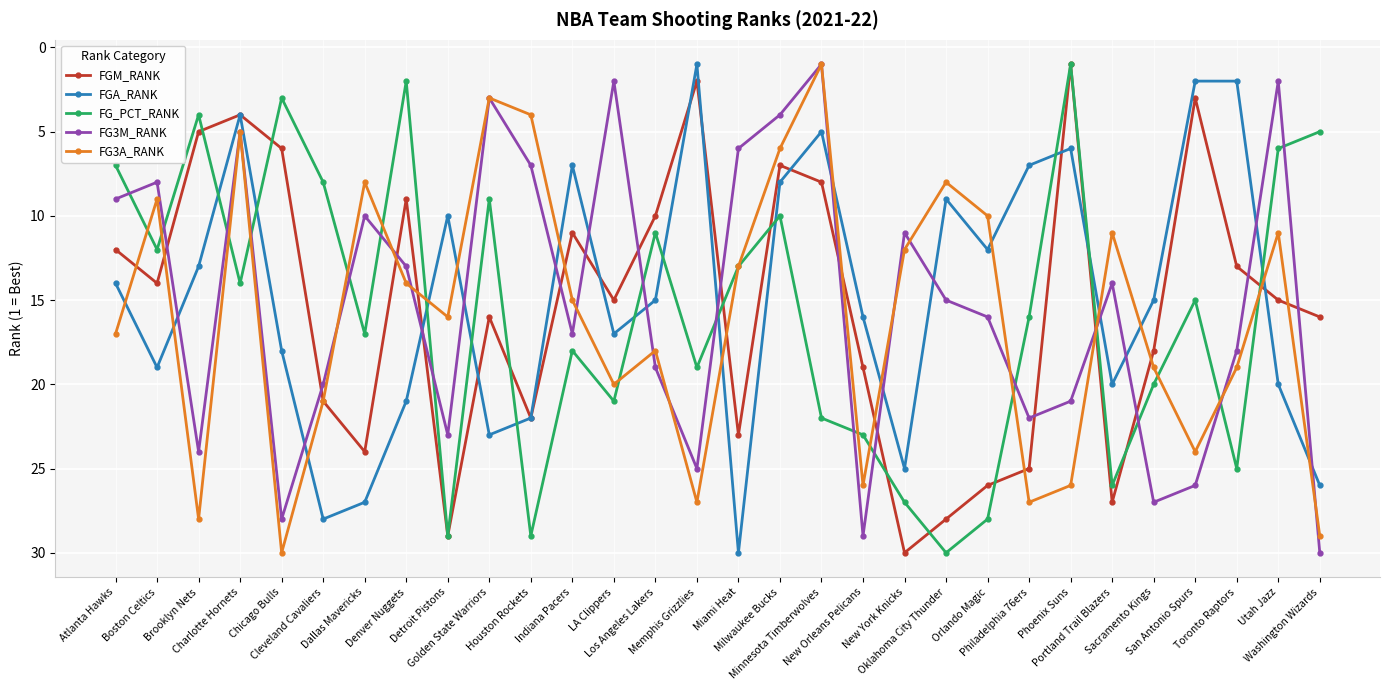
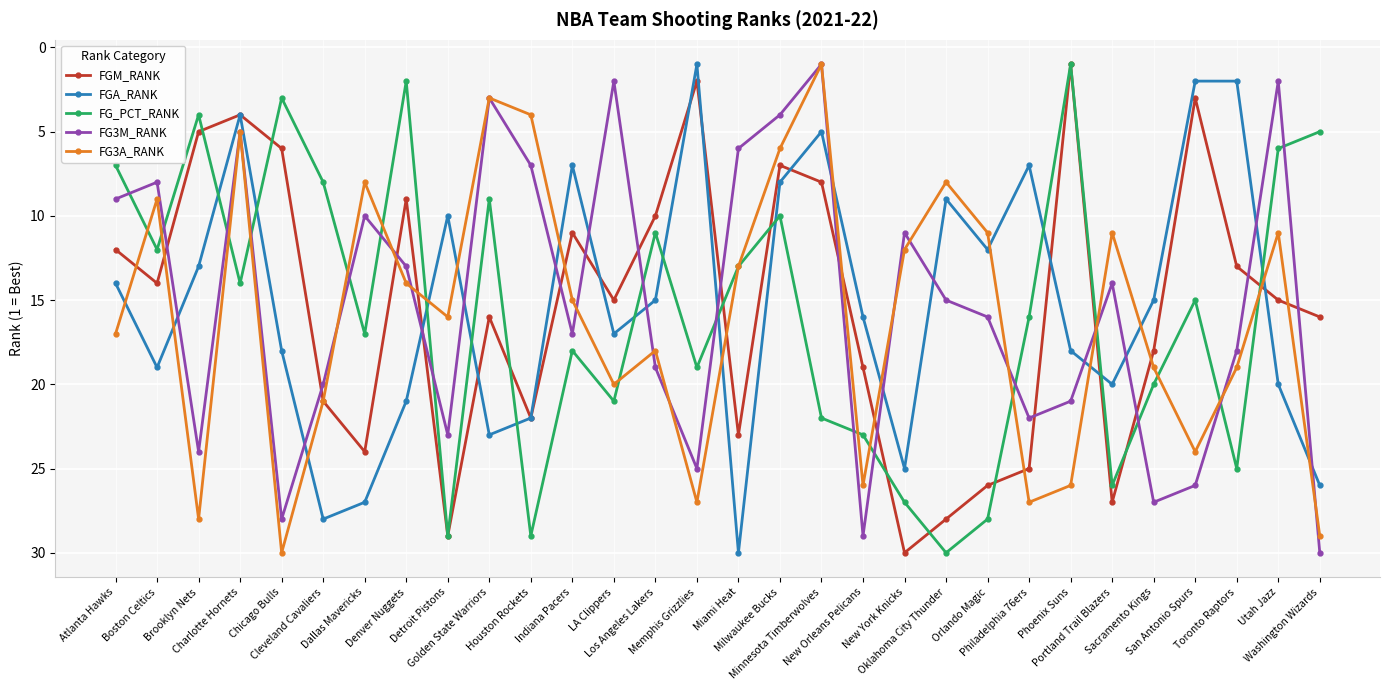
FG3A_RANK, Orlando Magic: 10 -> 11
FGA_RANK, Phoenix Suns: 6 -> 18
